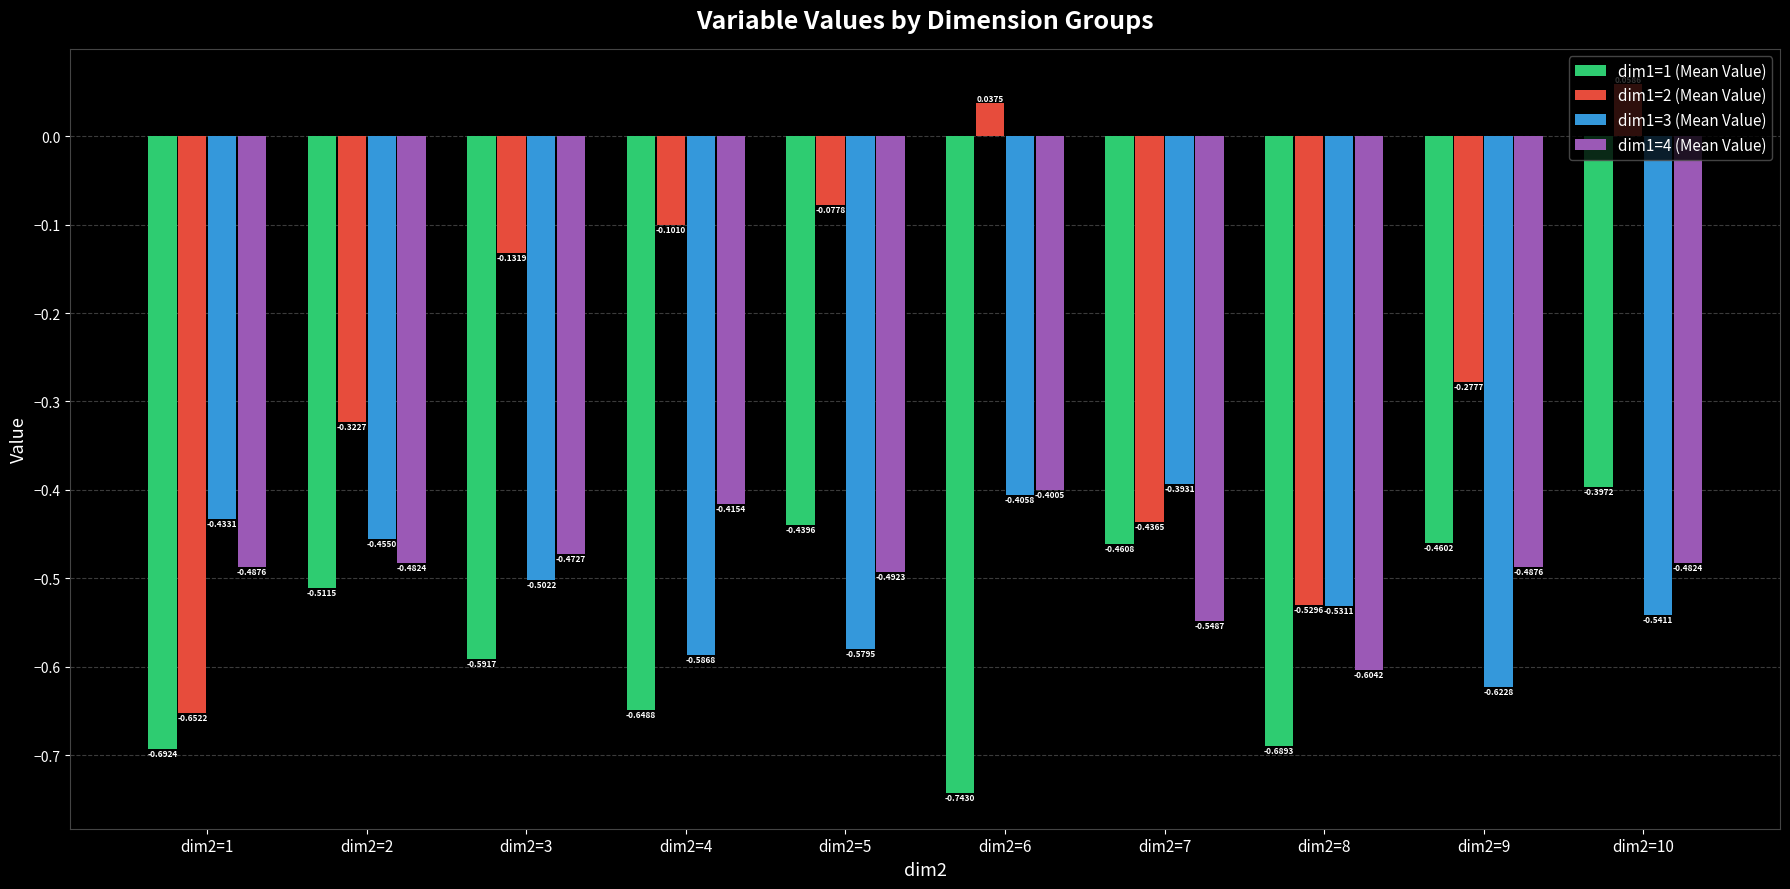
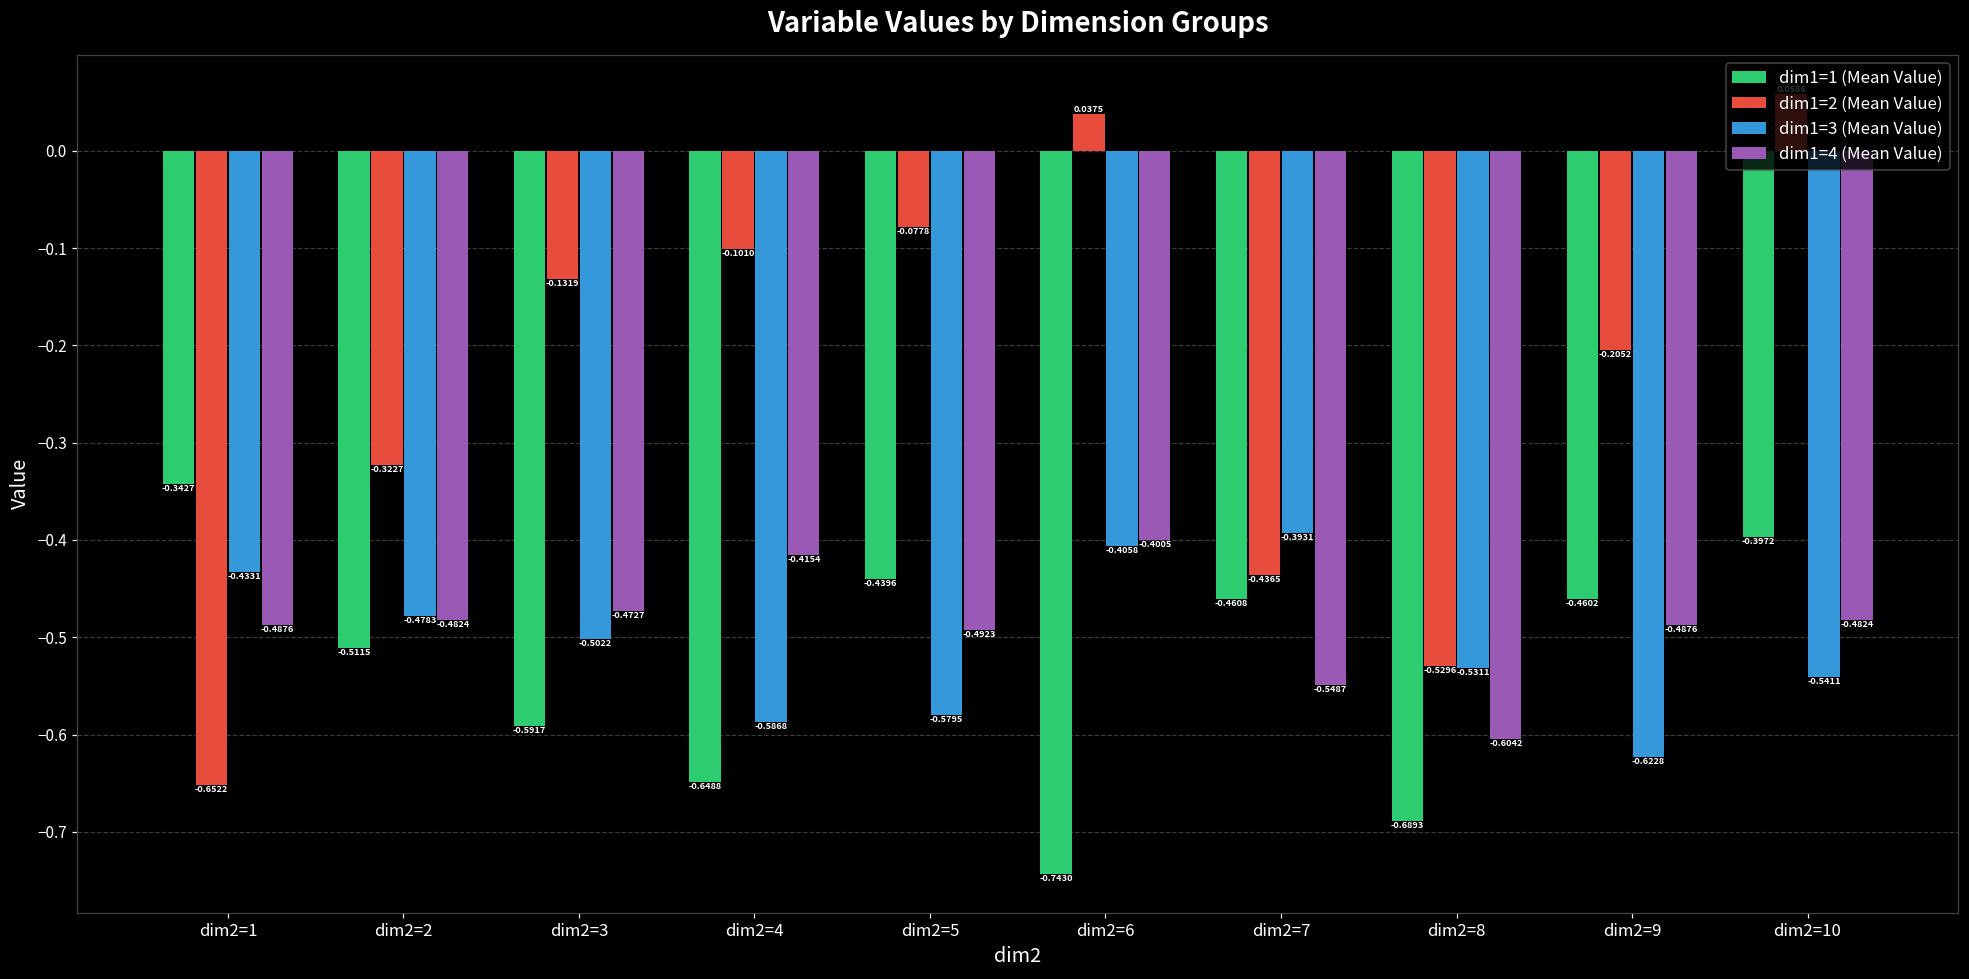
dim1=1 (Mean Value), dim2=1: -0.6924 -> -0.3427
dim1=3 (Mean Value), dim2=2: -0.4550 -> -0.4783
dim1=2 (Mean Value), dim2=9: -0.2777 -> -0.2052
